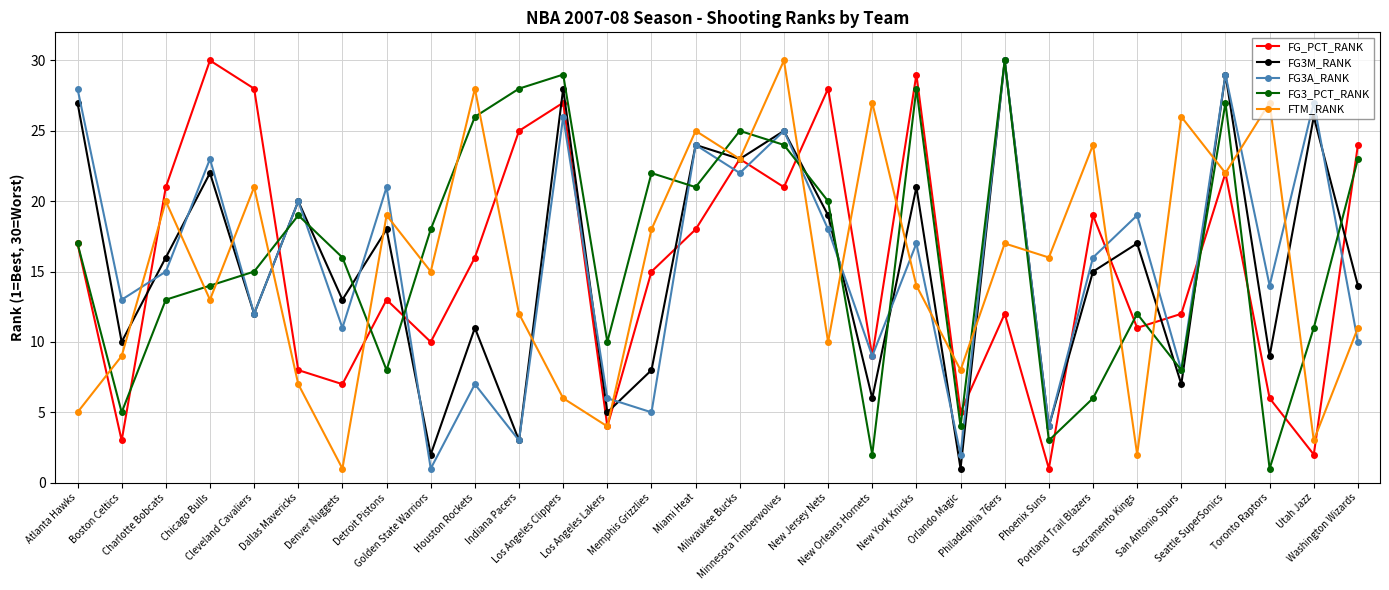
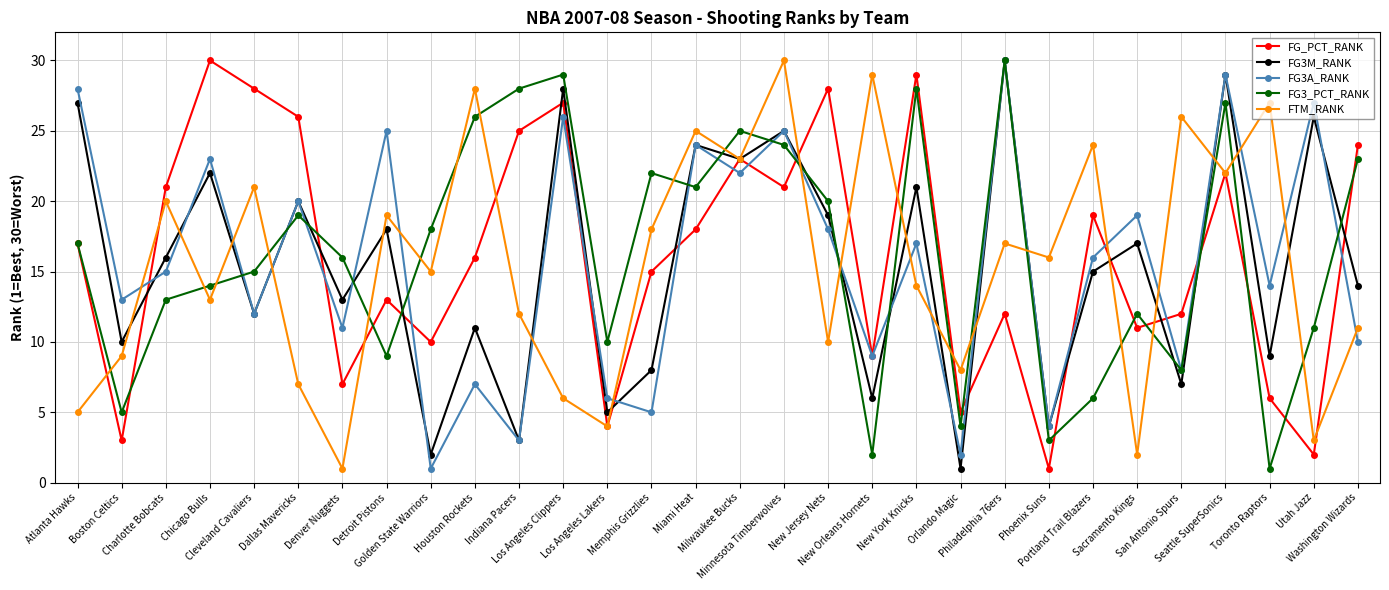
FG_PCT_RANK, Dallas Mavericks: 8 -> 26
FG3A_RANK, Detroit Pistons: 21 -> 25
FG3_PCT_RANK, Detroit Pistons: 8 -> 9
FTM_RANK, New Orleans Hornets: 27 -> 29
